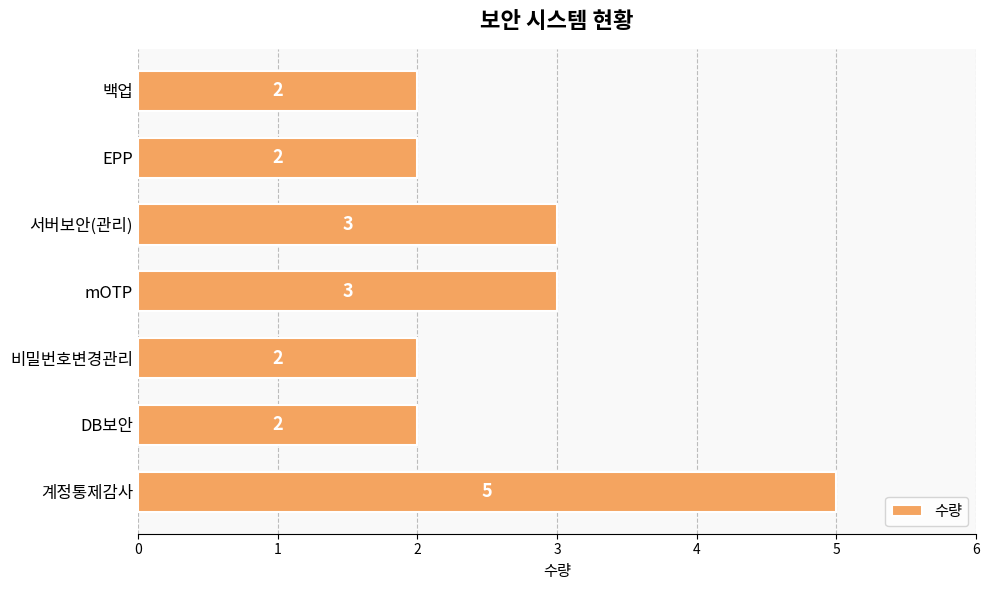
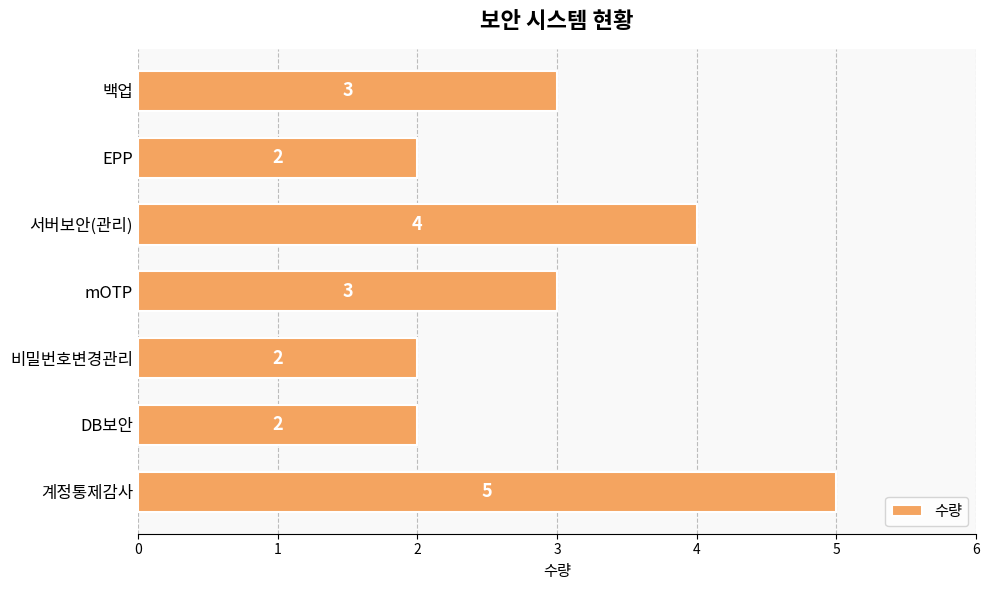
백업: 2 -> 3
서버보안(관리): 3 -> 4
